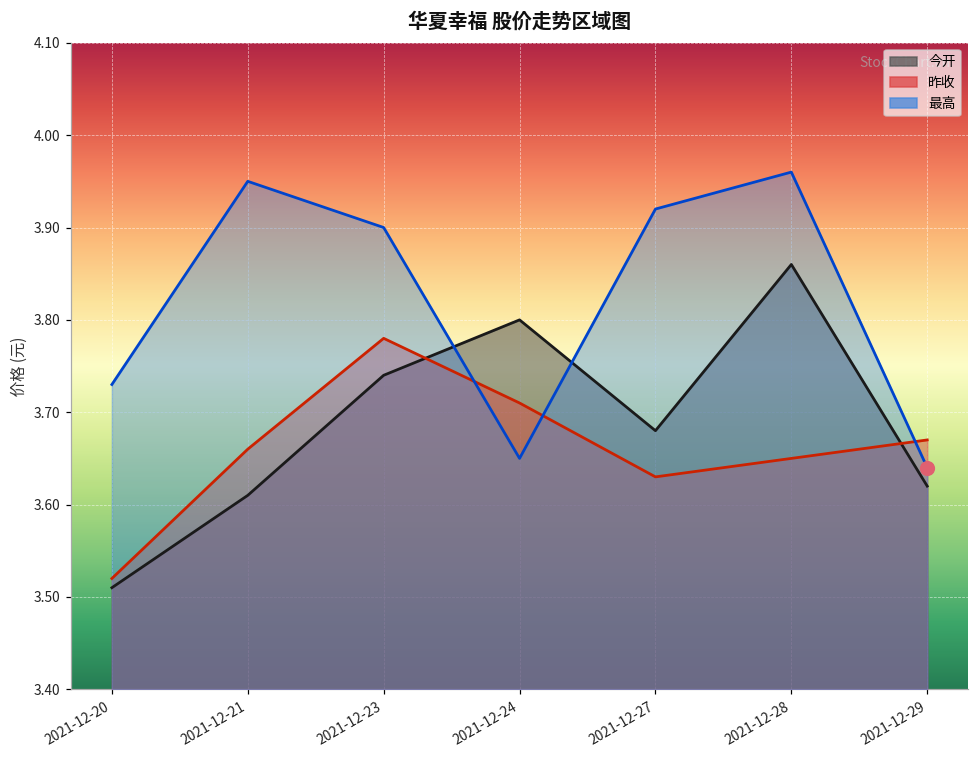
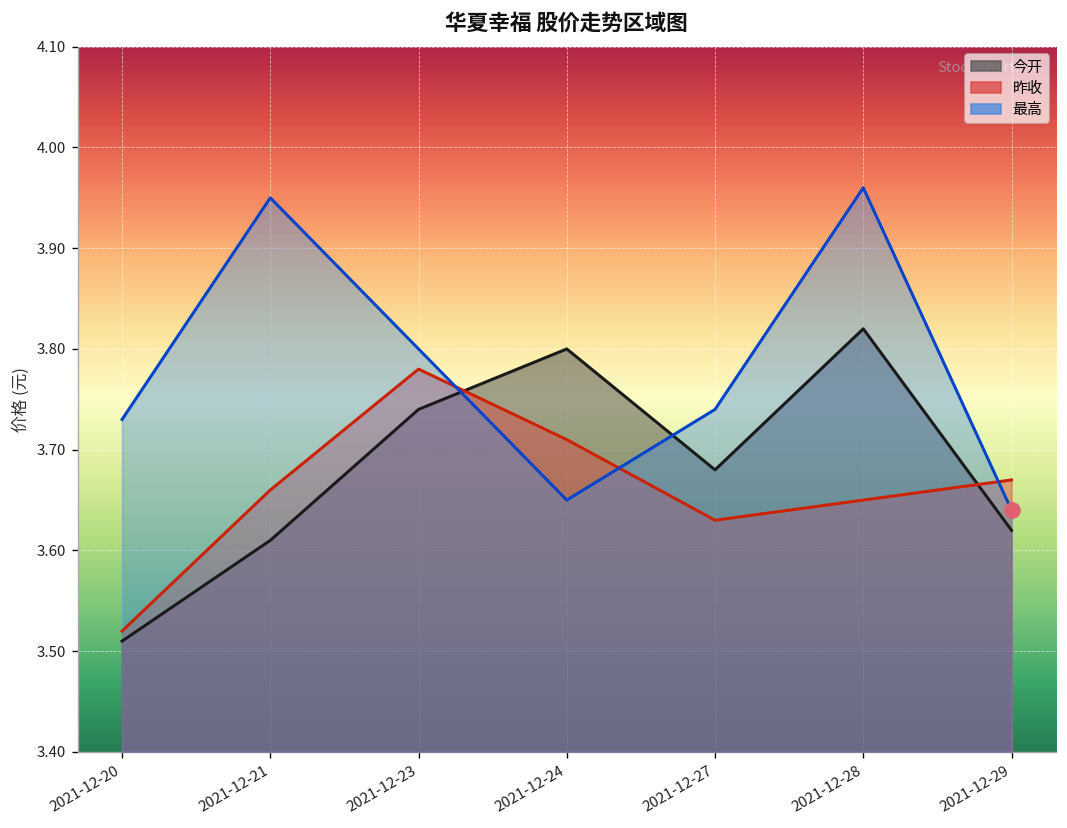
最高, 2021-12-23: 3.9 -> 3.8
最高, 2021-12-27: 3.92 -> 3.74
今开, 2021-12-28: 3.86 -> 3.82
